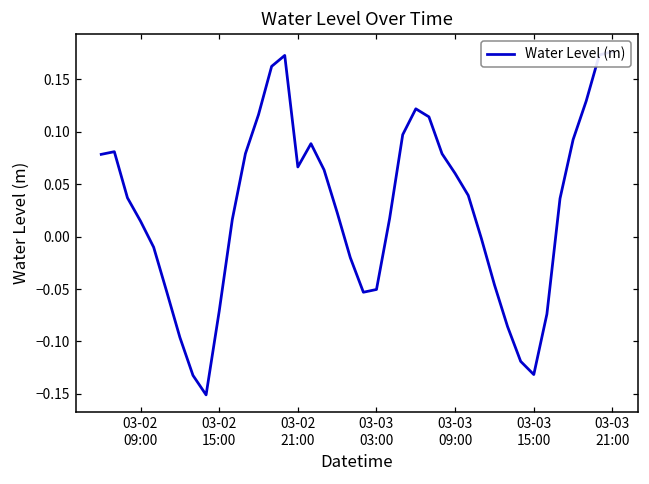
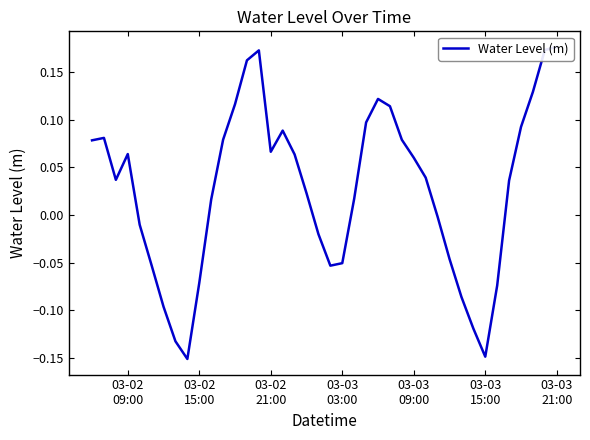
03-02 09:00: 0.01 -> 0.06
03-03 15:00: -0.13 -> -0.15
